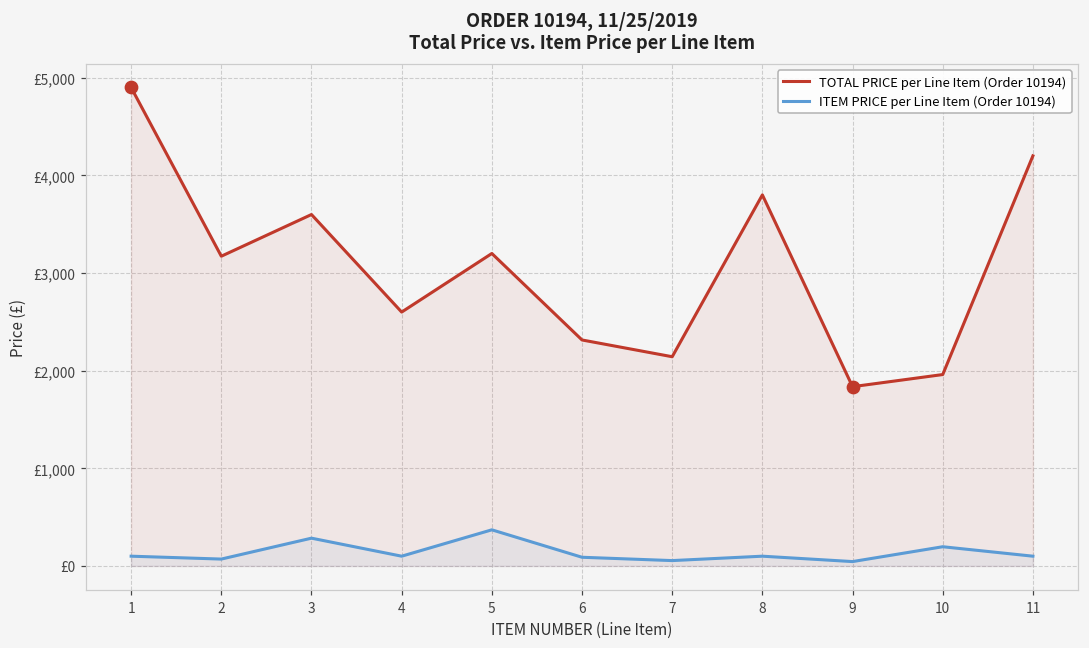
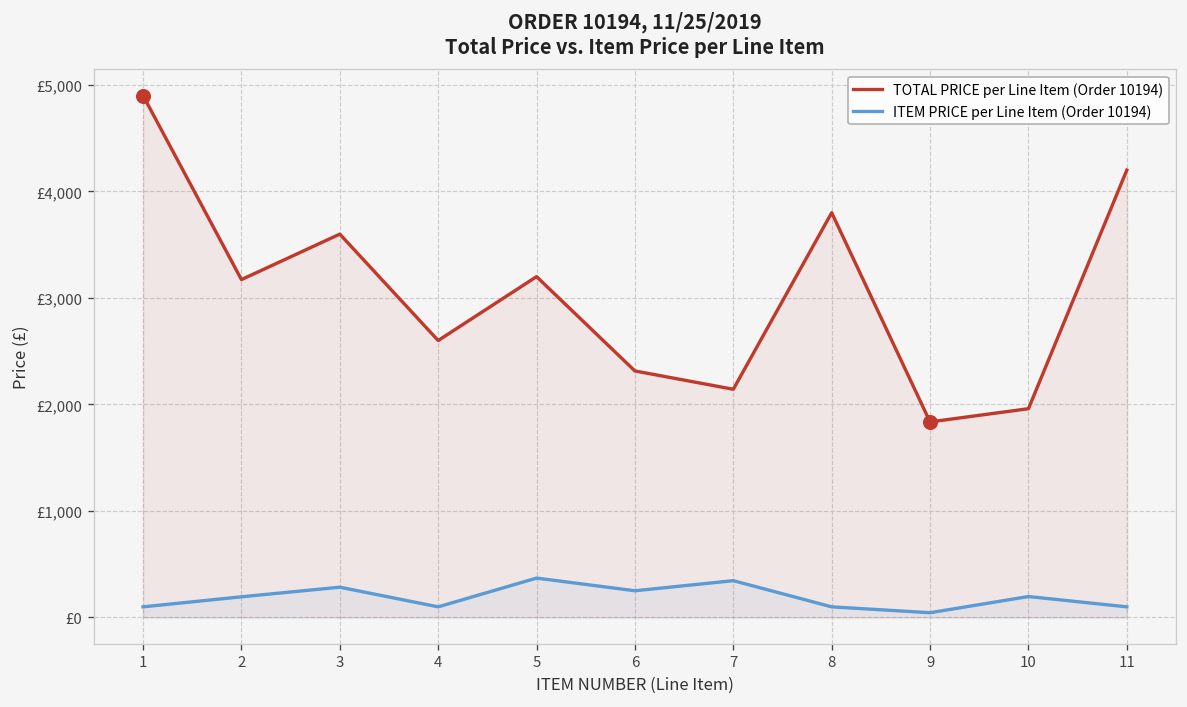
ITEM PRICE per Line Item (Order 10194), 2: £100 -> £200
ITEM PRICE per Line Item (Order 10194), 6: £100 -> £300
ITEM PRICE per Line Item (Order 10194), 7: £100 -> £300
